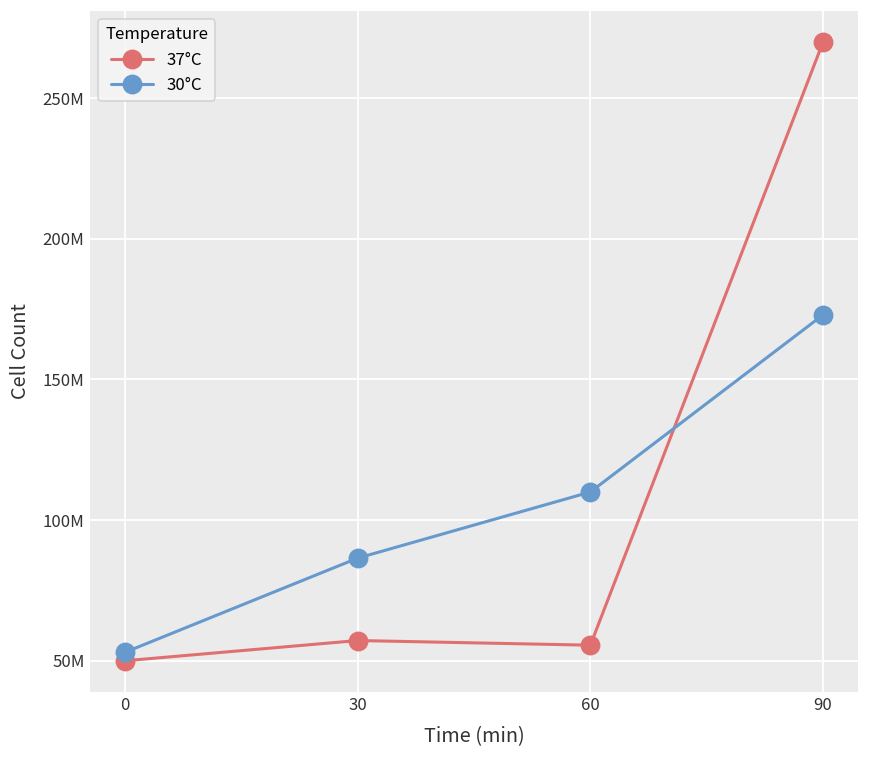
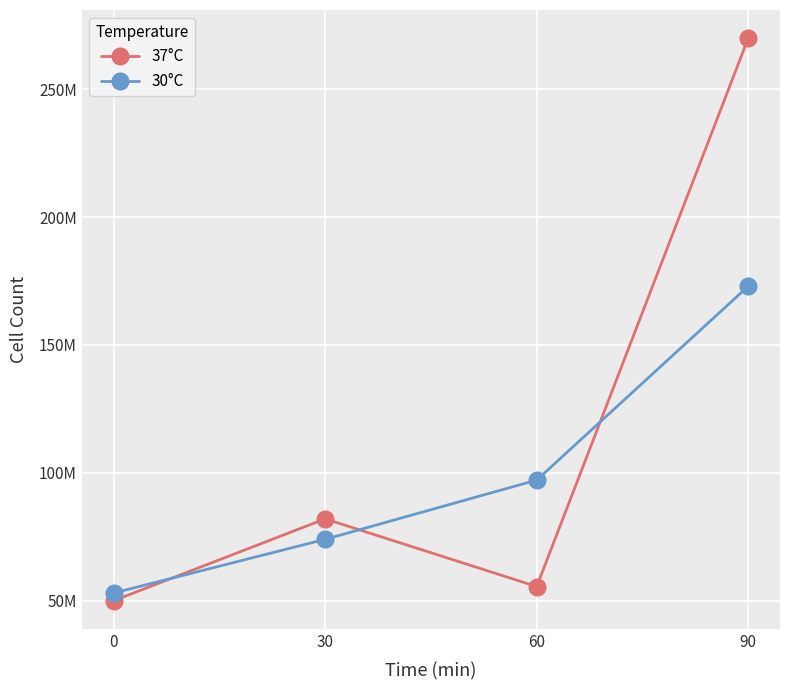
37°C, 30: 57000000 -> 82000000
30°C, 30: 86000000 -> 74000000
30°C, 60: 110000000 -> 97000000
